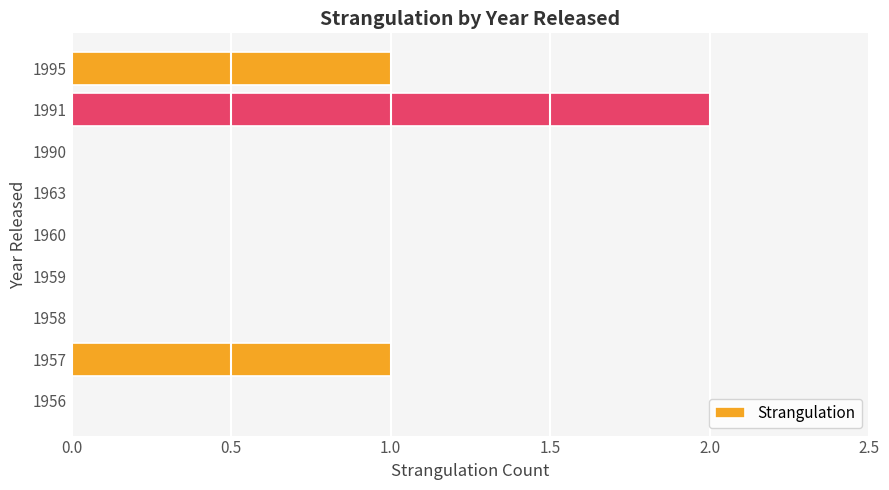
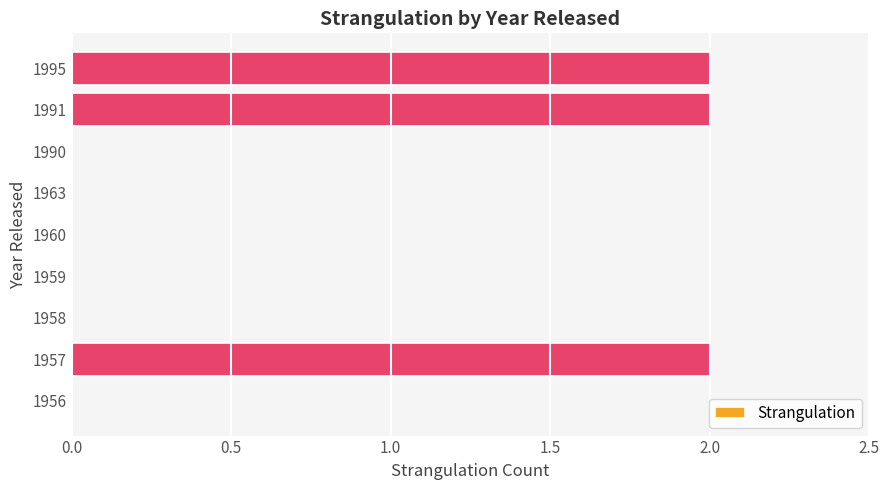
1995: 1 -> 2
1957: 1 -> 2
